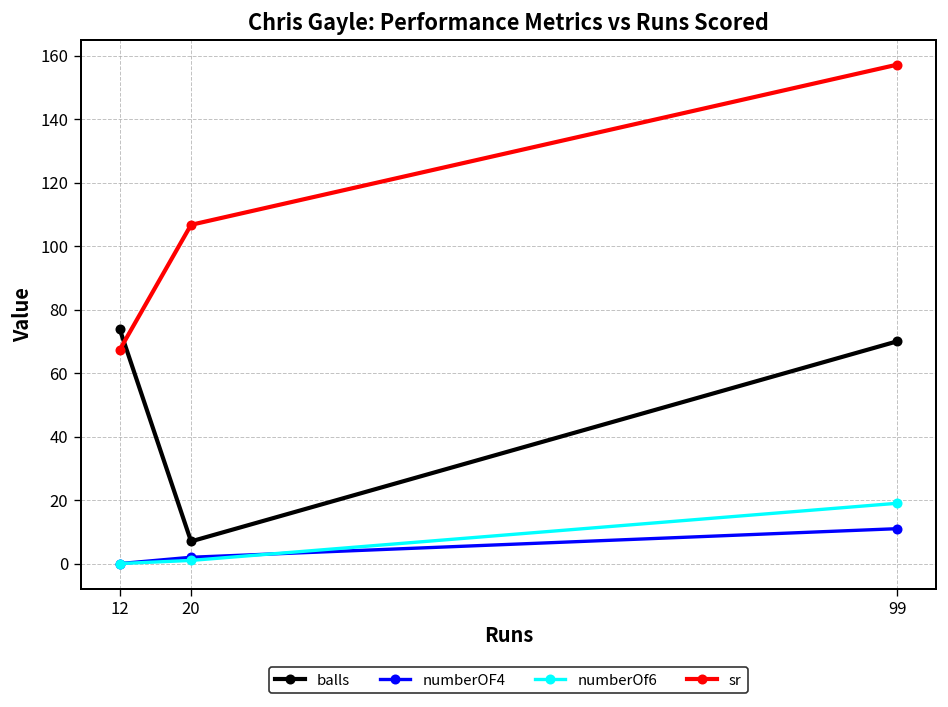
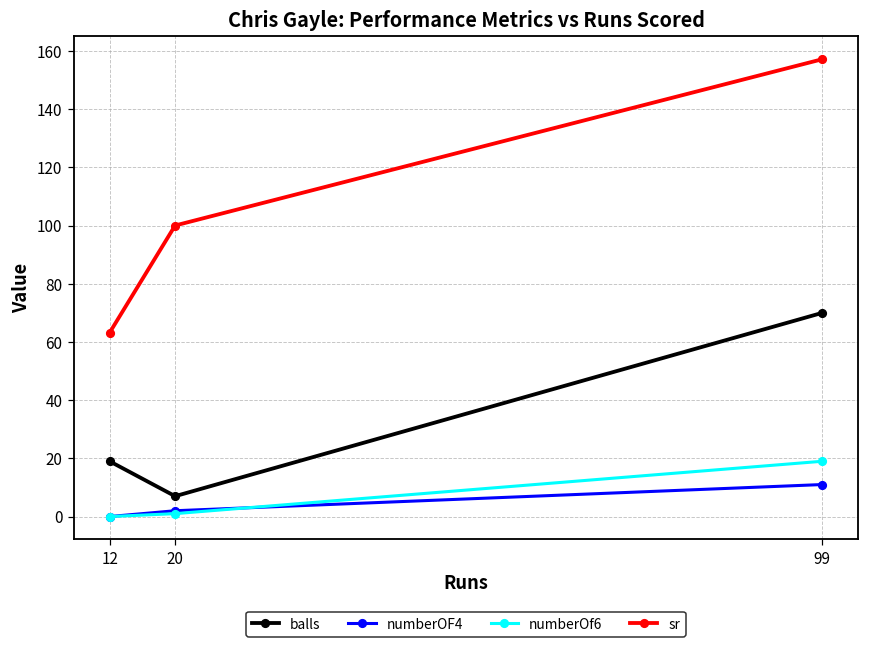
balls, 12: 74 -> 19
sr, 12: 67 -> 63
sr, 20: 107 -> 100
